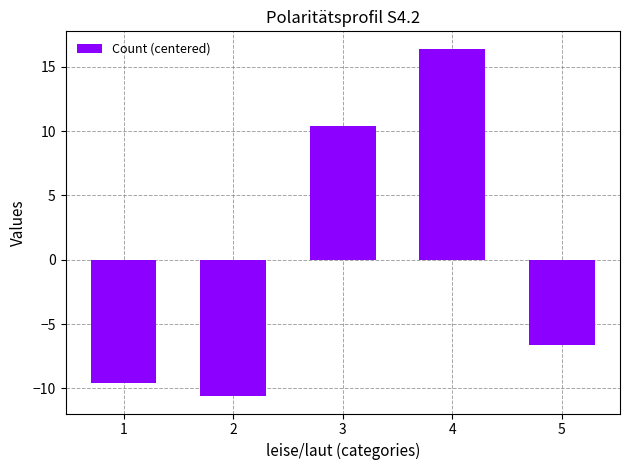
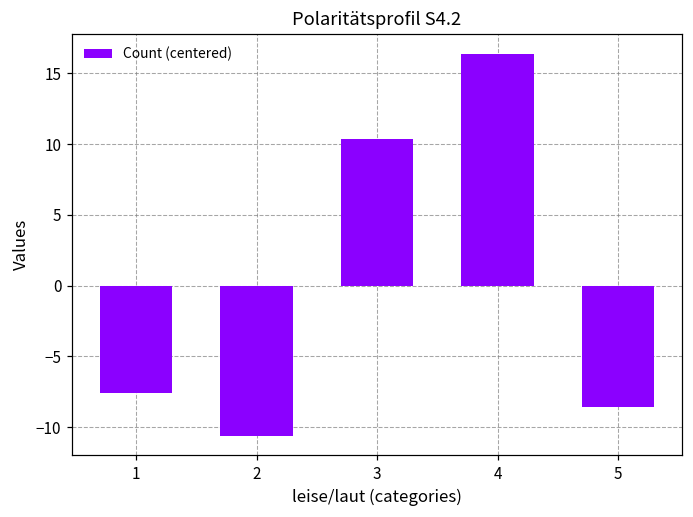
1: -9.6 -> -7.6
5: -6.6 -> -8.6
